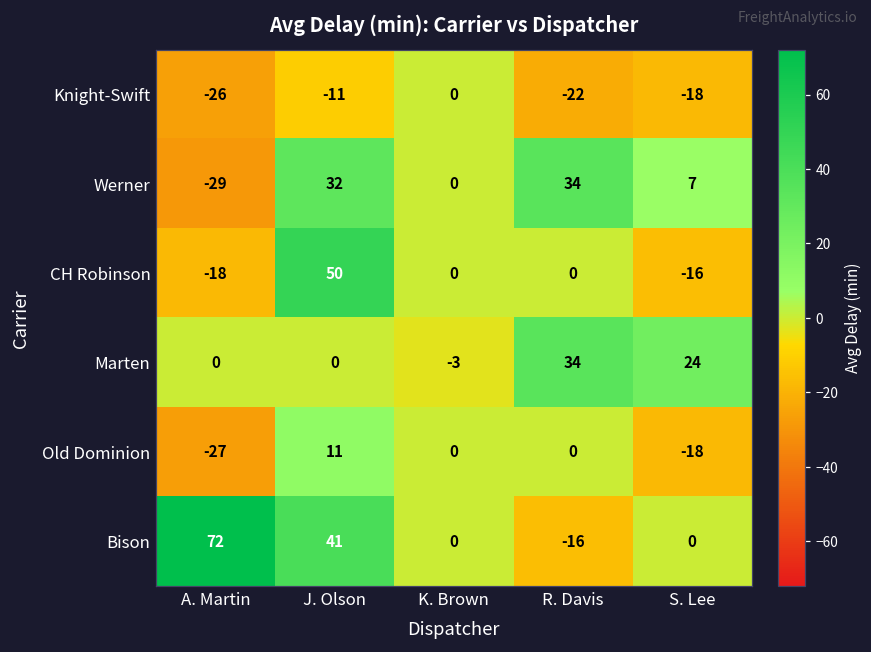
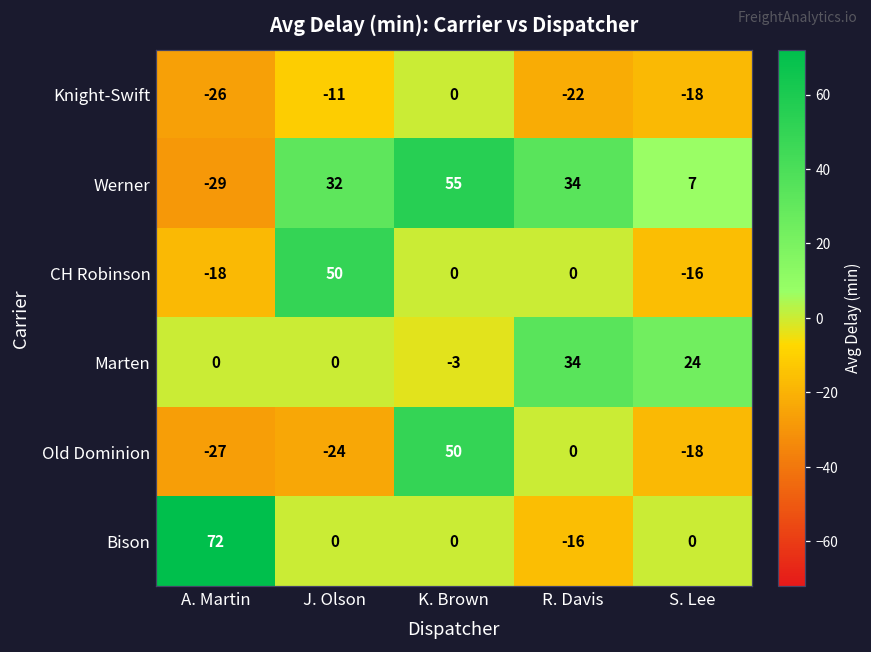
Werner, K. Brown: 0 -> 55
Old Dominion, J. Olson: 11 -> -24
Old Dominion, K. Brown: 0 -> 50
Bison, J. Olson: 41 -> 0
